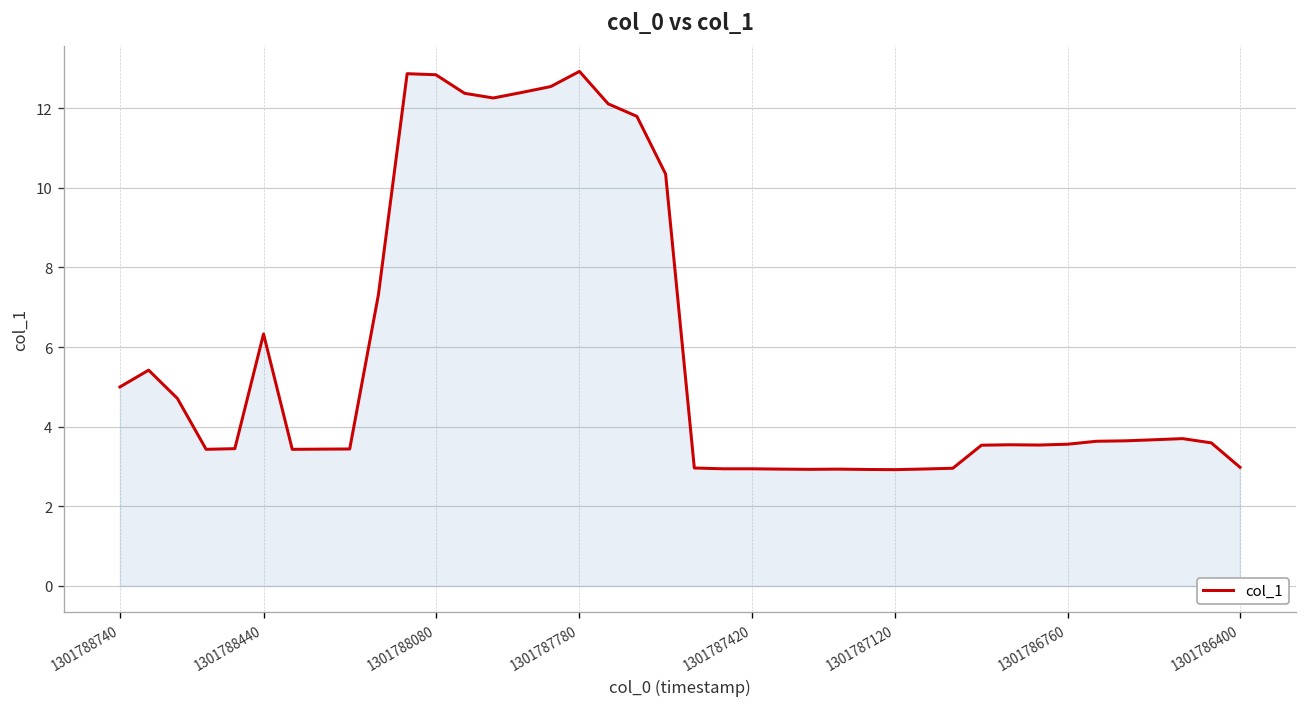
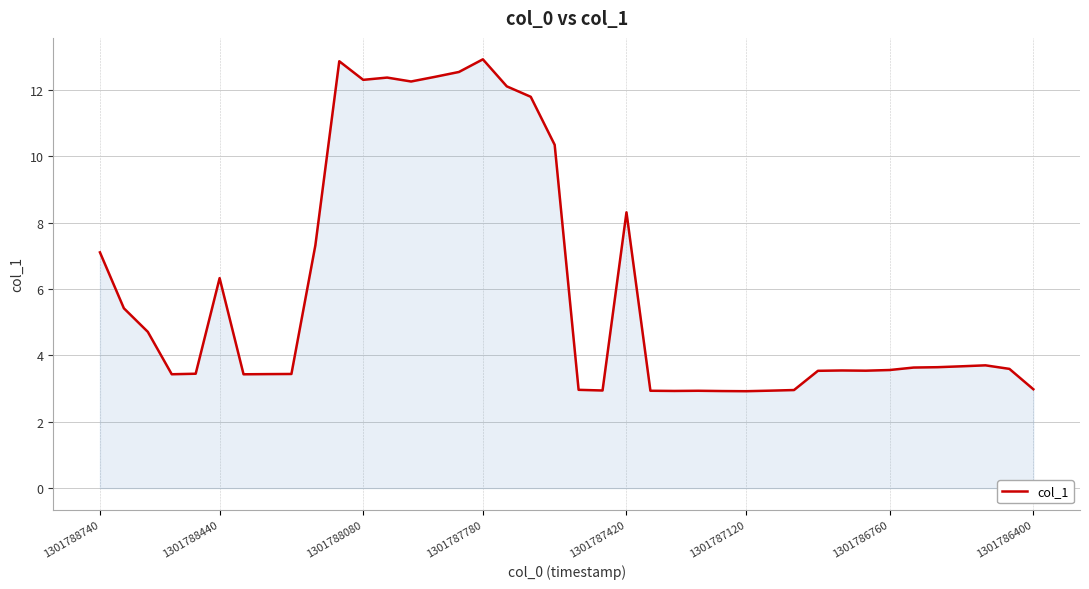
1301788740: 5.0 -> 7.1
1301788080: 12.8 -> 12.3
1301787420: 2.9 -> 8.3
